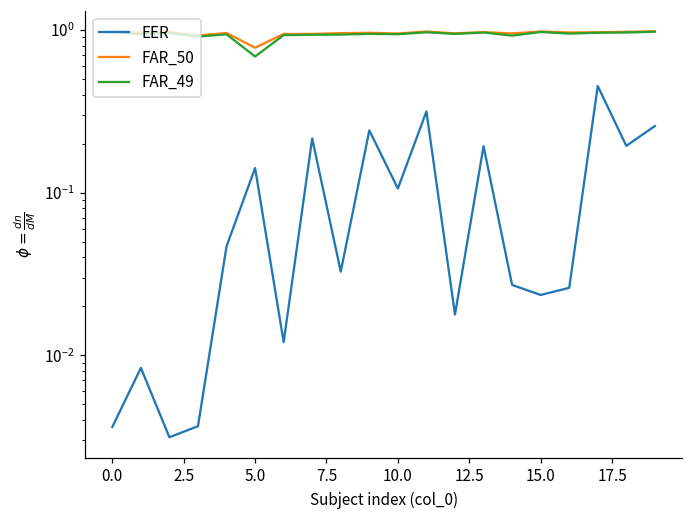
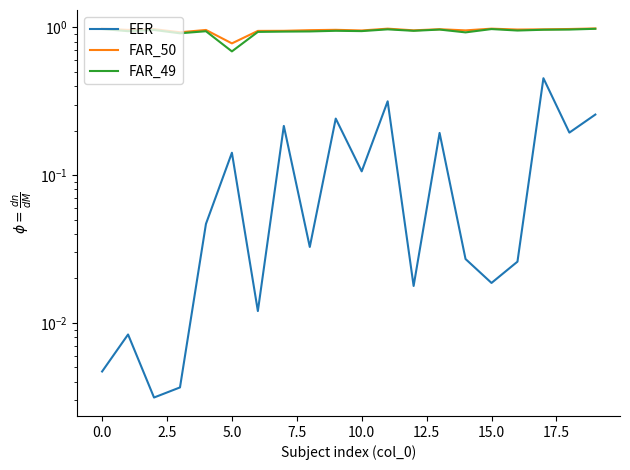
EER, 0.0: 0.0036 -> 0.0047
EER, 15.0: 0.023 -> 0.019
